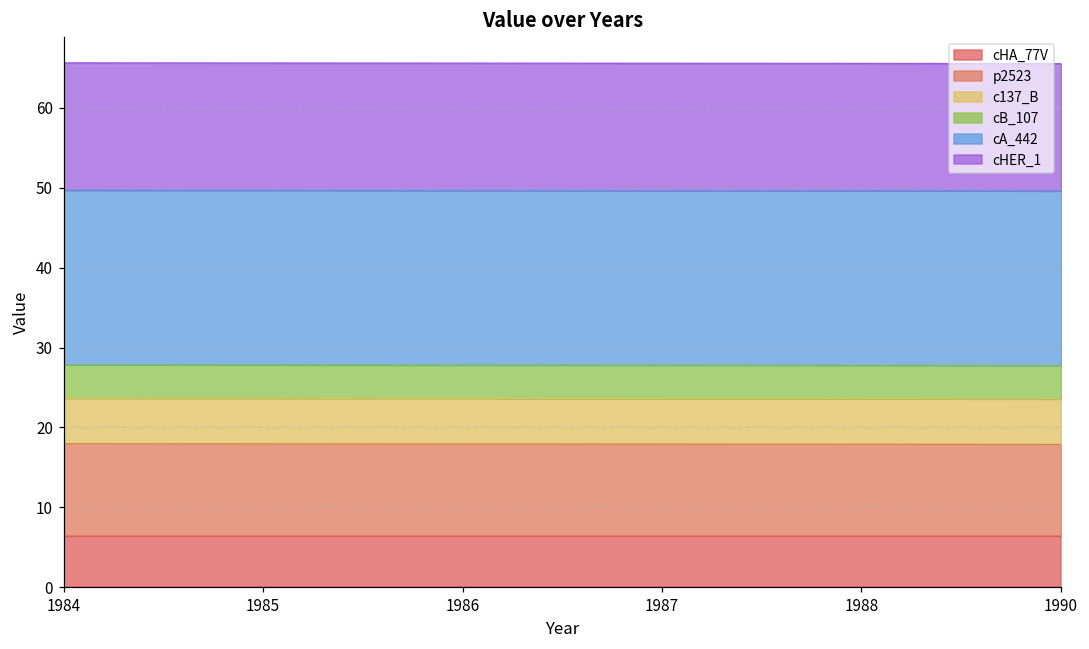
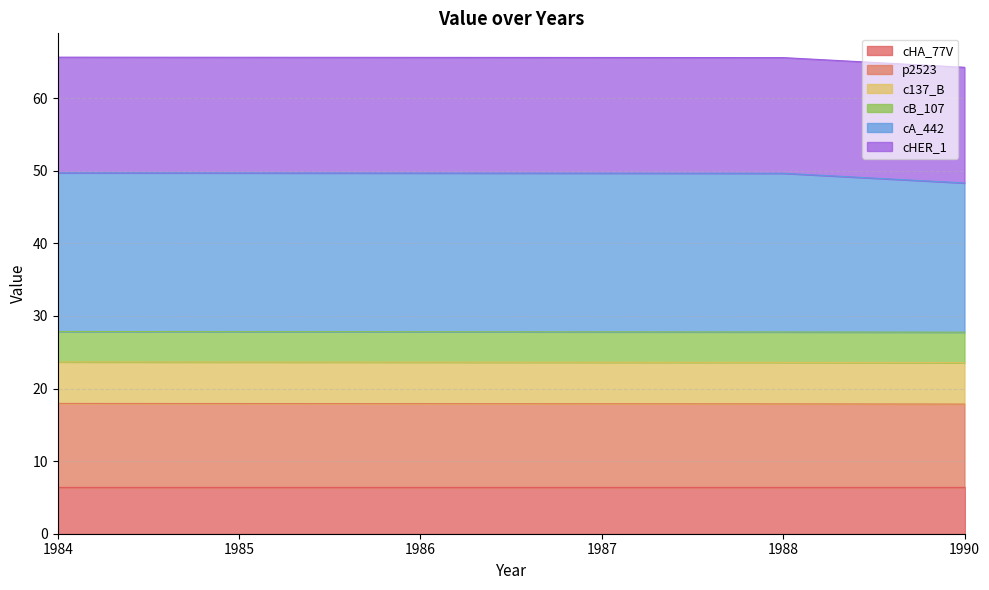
cA_442, 1990: 22 -> 21
